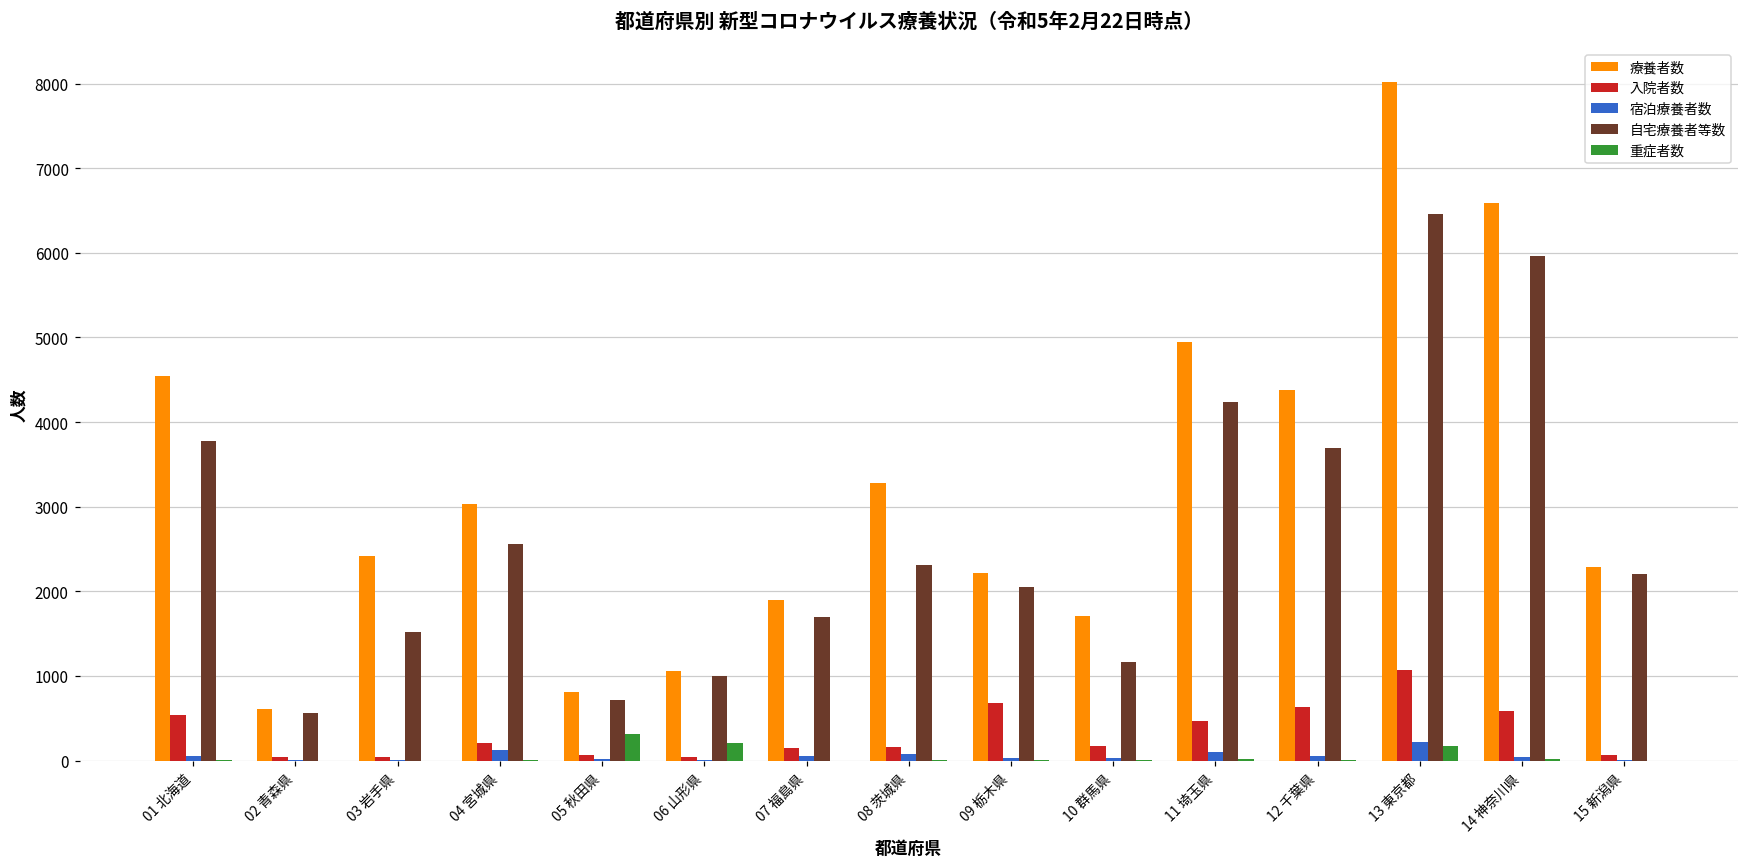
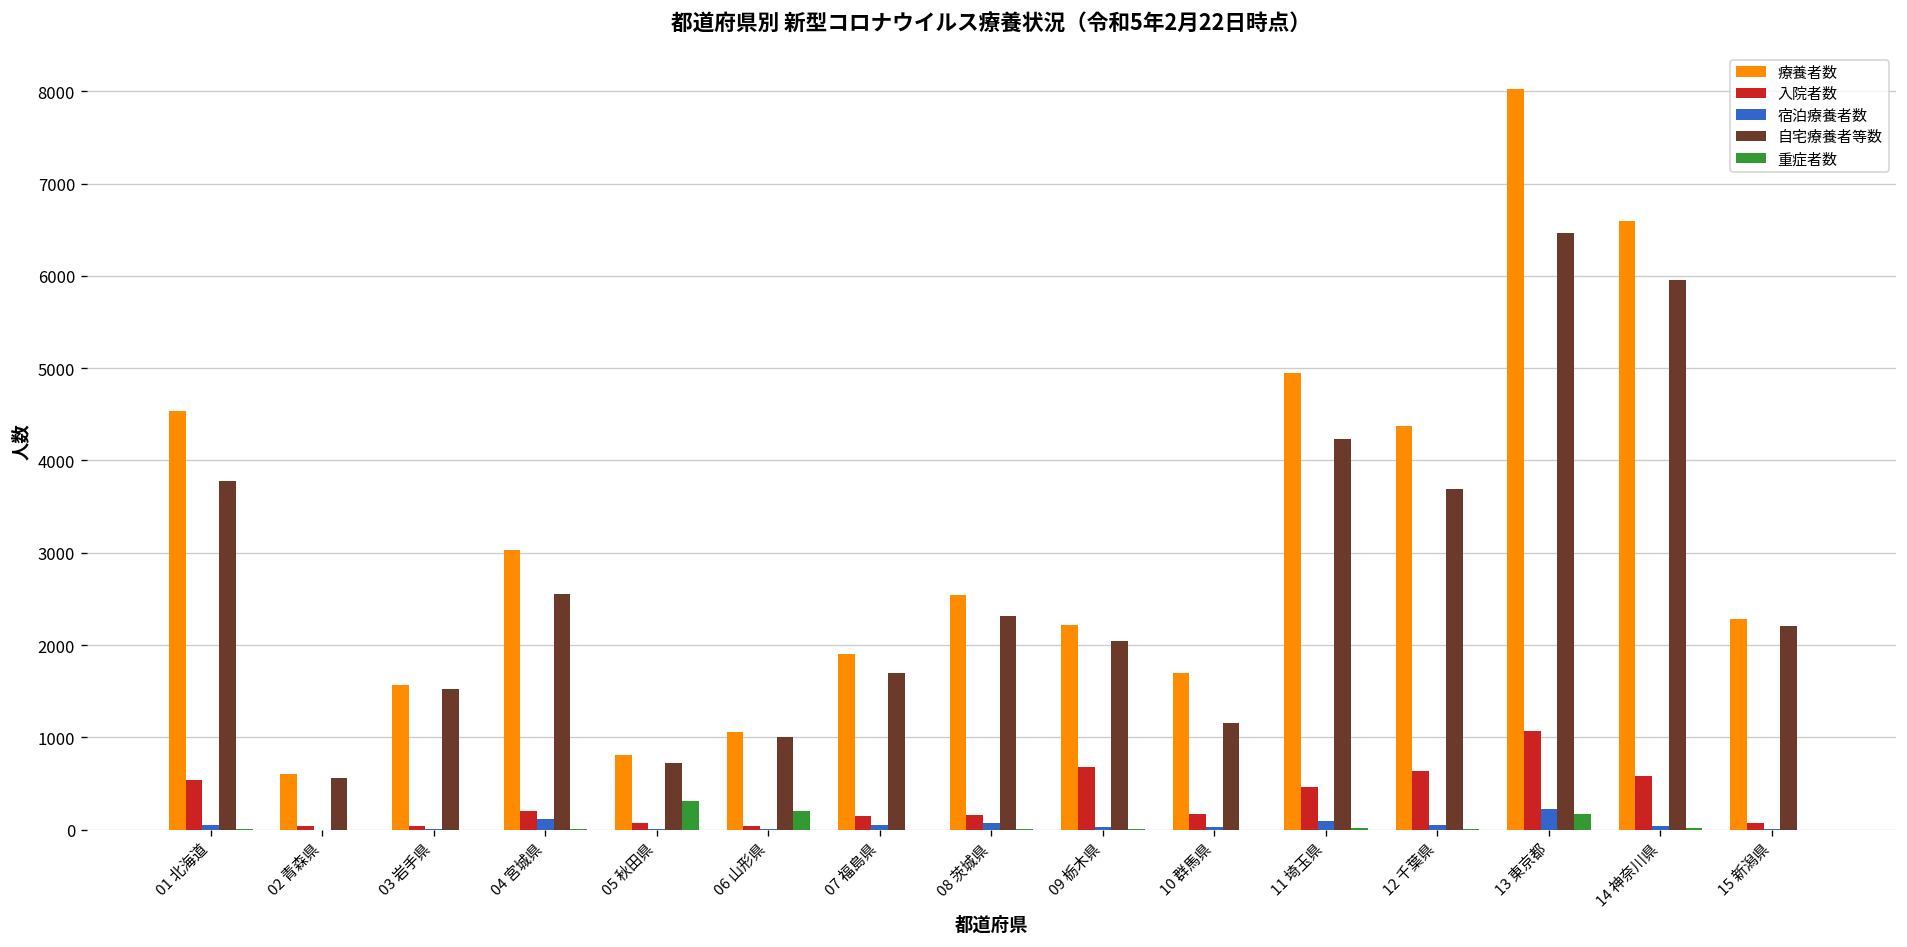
療養者数, 03 岩手県: 2400 -> 1600
療養者数, 08 茨城県: 3300 -> 2500
